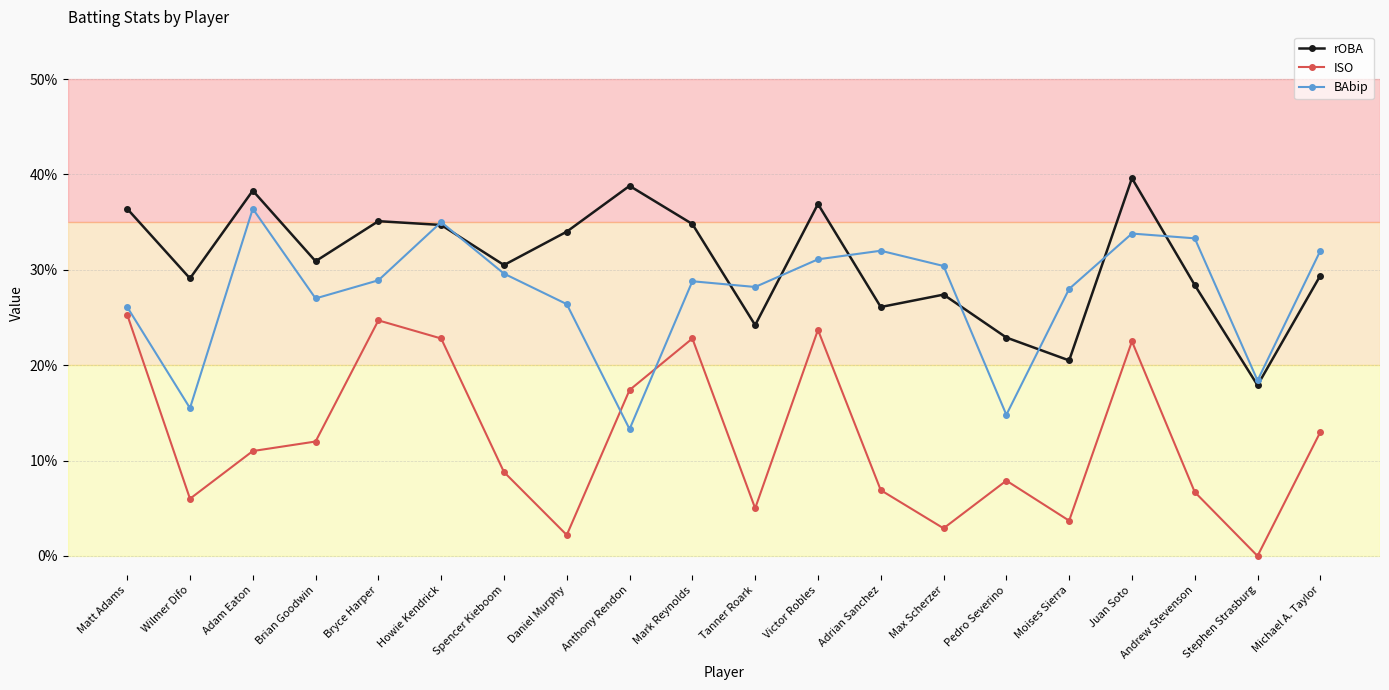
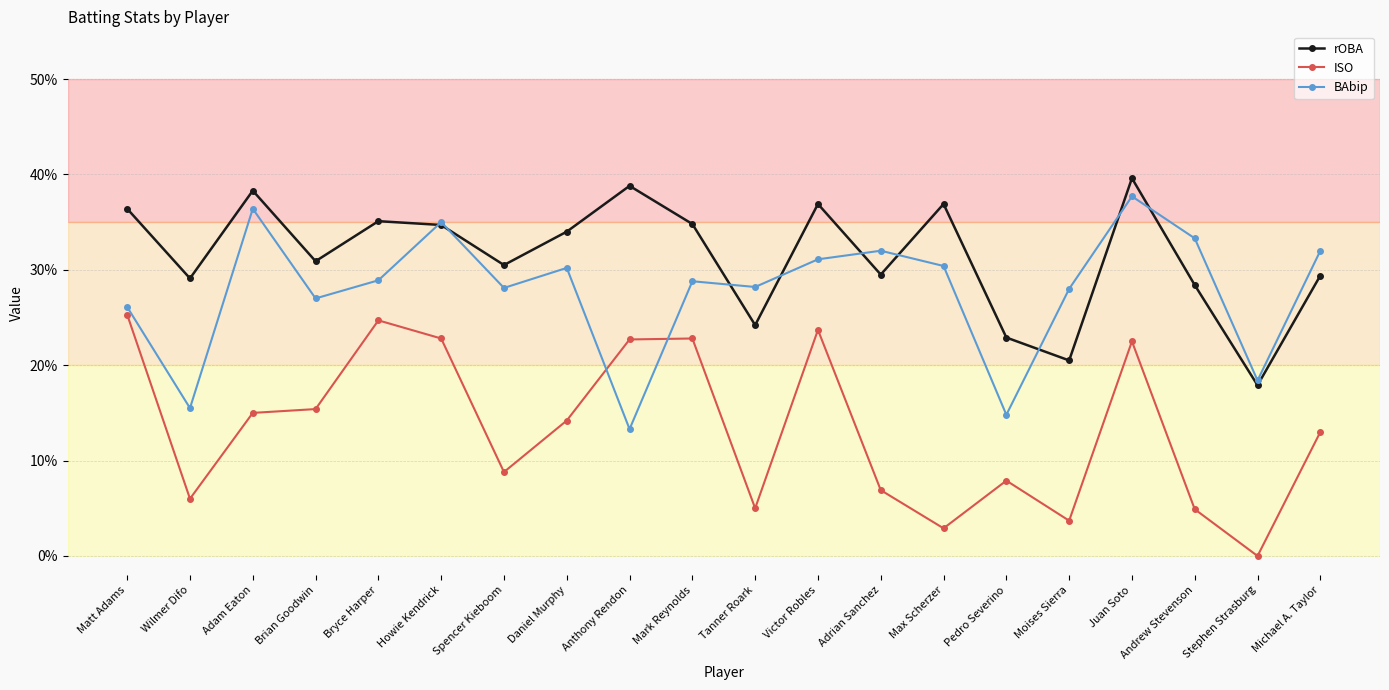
ISO, Adam Eaton: 11% -> 15%
ISO, Brian Goodwin: 12% -> 15%
BAbip, Spencer Kieboom: 30% -> 28%
ISO, Daniel Murphy: 2% -> 14%
BAbip, Daniel Murphy: 26% -> 30%
ISO, Anthony Rendon: 17% -> 23%
rOBA, Adrian Sanchez: 26% -> 30%
rOBA, Max Scherzer: 27% -> 37%
BAbip, Juan Soto: 34% -> 38%
ISO, Andrew Stevenson: 7% -> 5%
